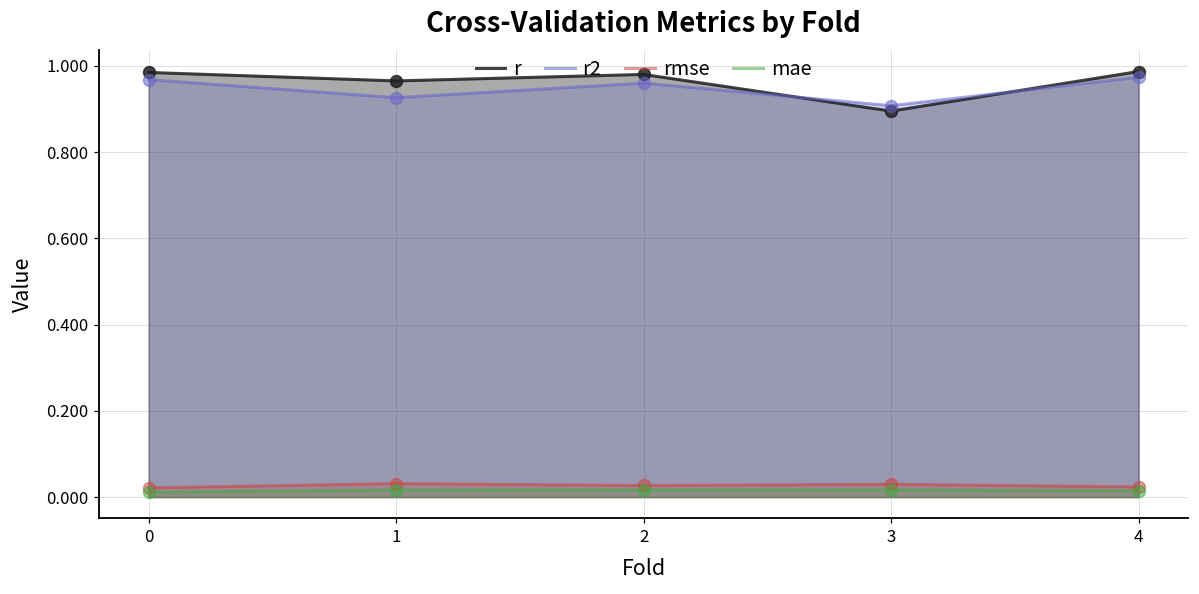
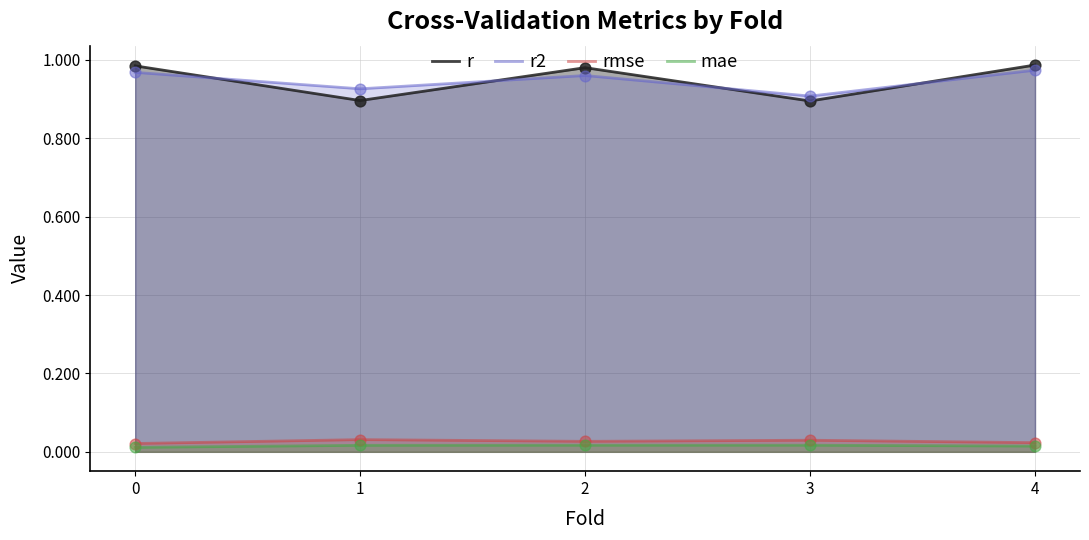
r, 1: 0.97 -> 0.90
